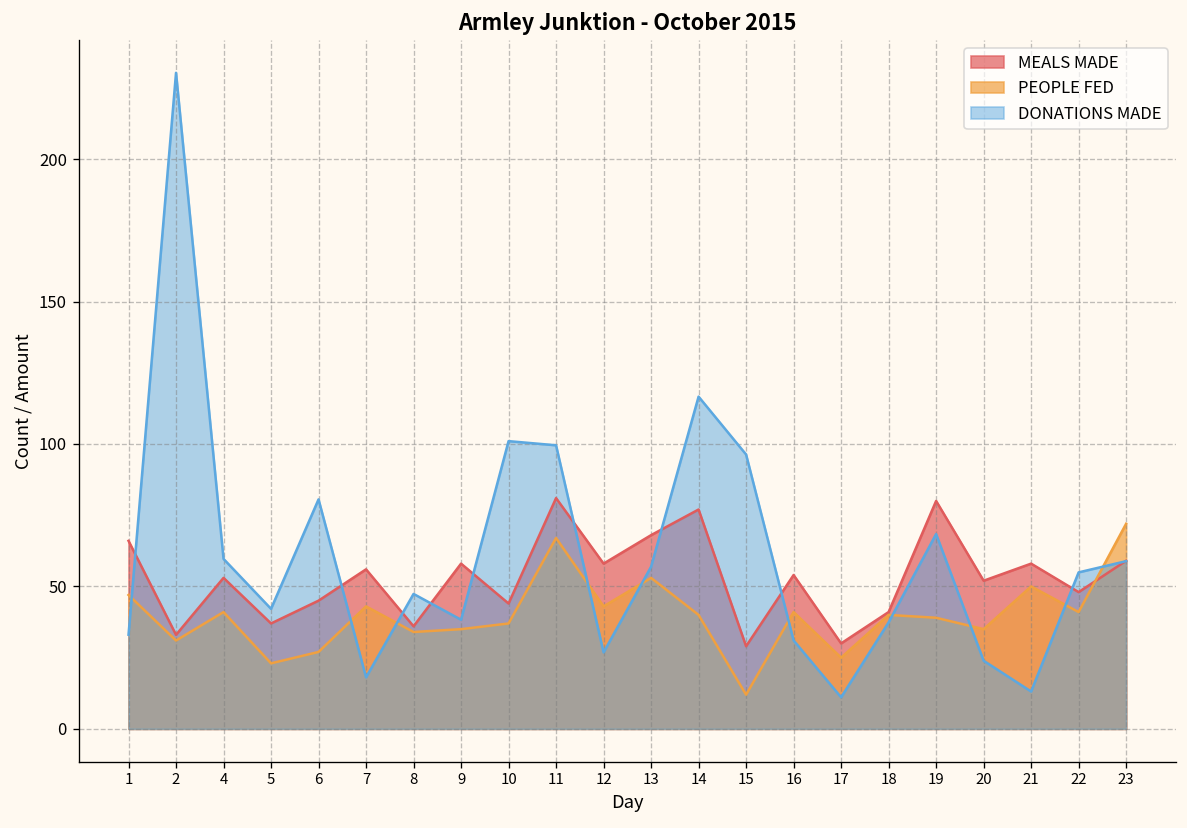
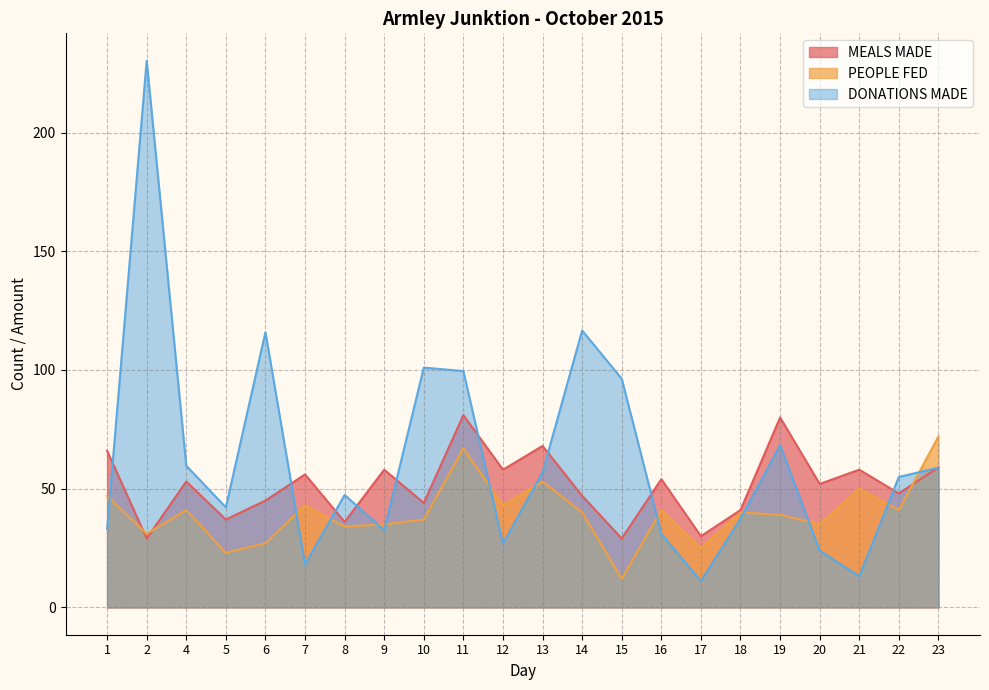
MEALS MADE, 2: 33 -> 29
DONATIONS MADE, 6: 81 -> 116
DONATIONS MADE, 9: 38 -> 32
MEALS MADE, 14: 77 -> 47
